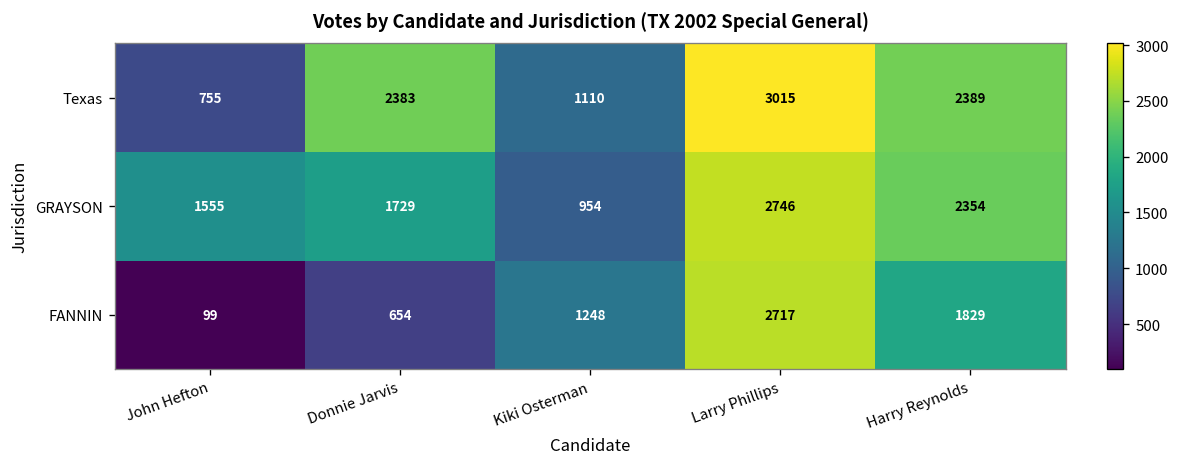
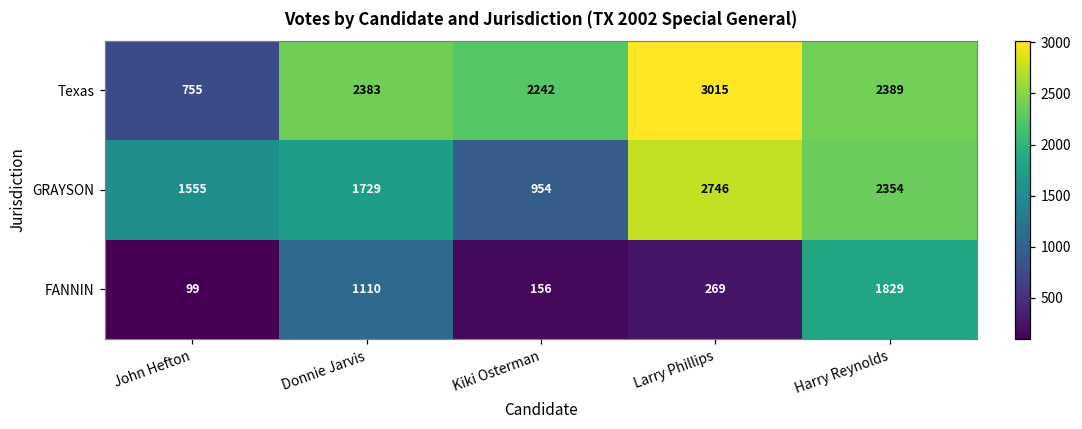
Texas, Kiki Osterman: 1110 -> 2242
FANNIN, Donnie Jarvis: 654 -> 1110
FANNIN, Kiki Osterman: 1248 -> 156
FANNIN, Larry Phillips: 2717 -> 269
